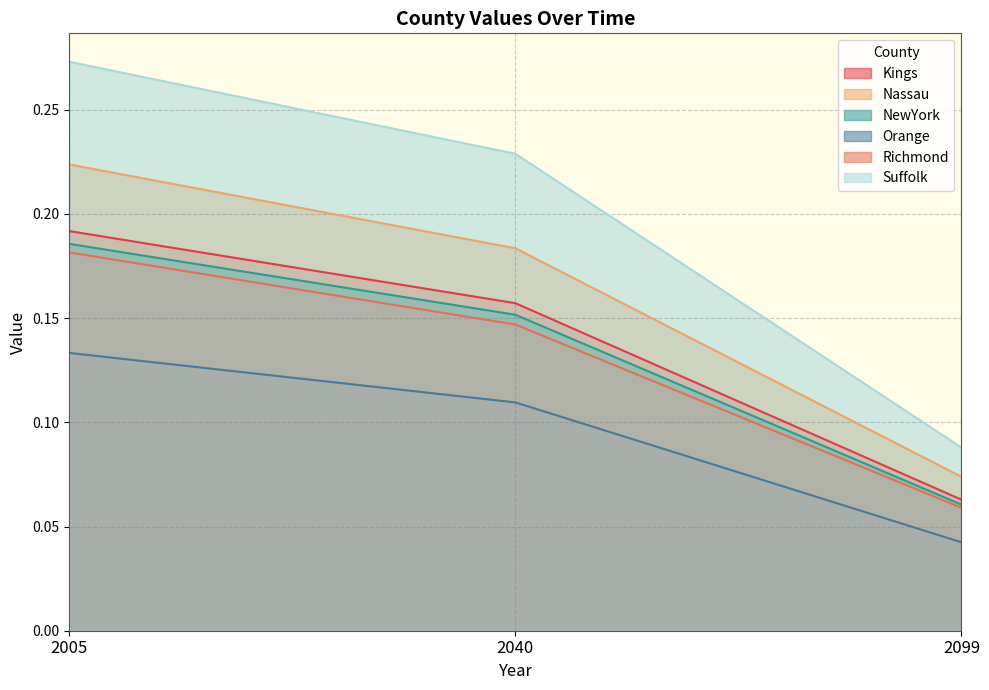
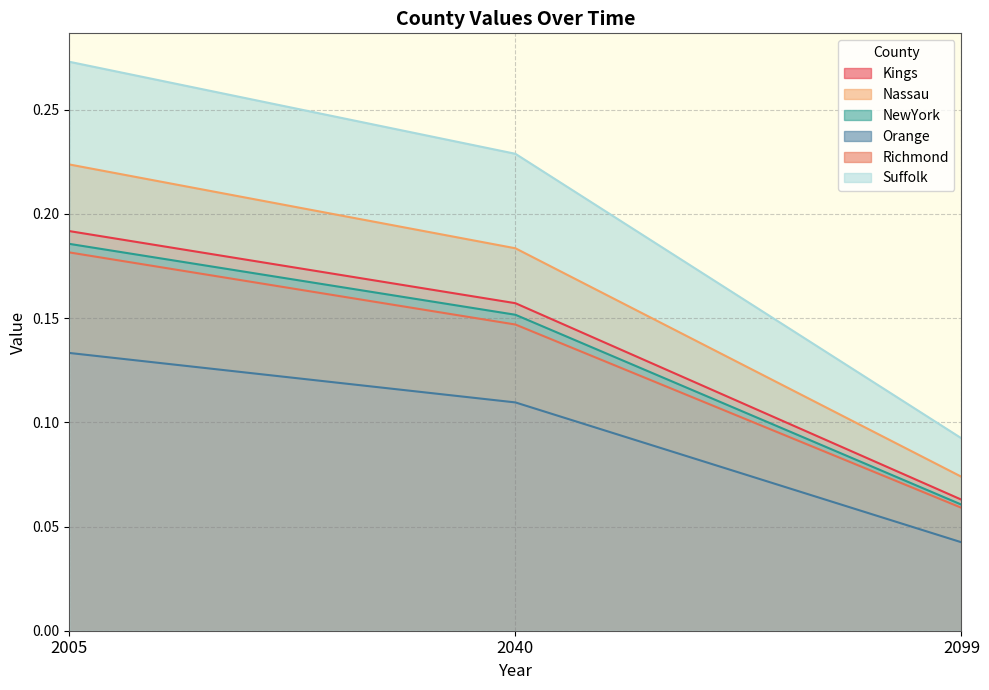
Suffolk, 2099: 0.088 -> 0.092
